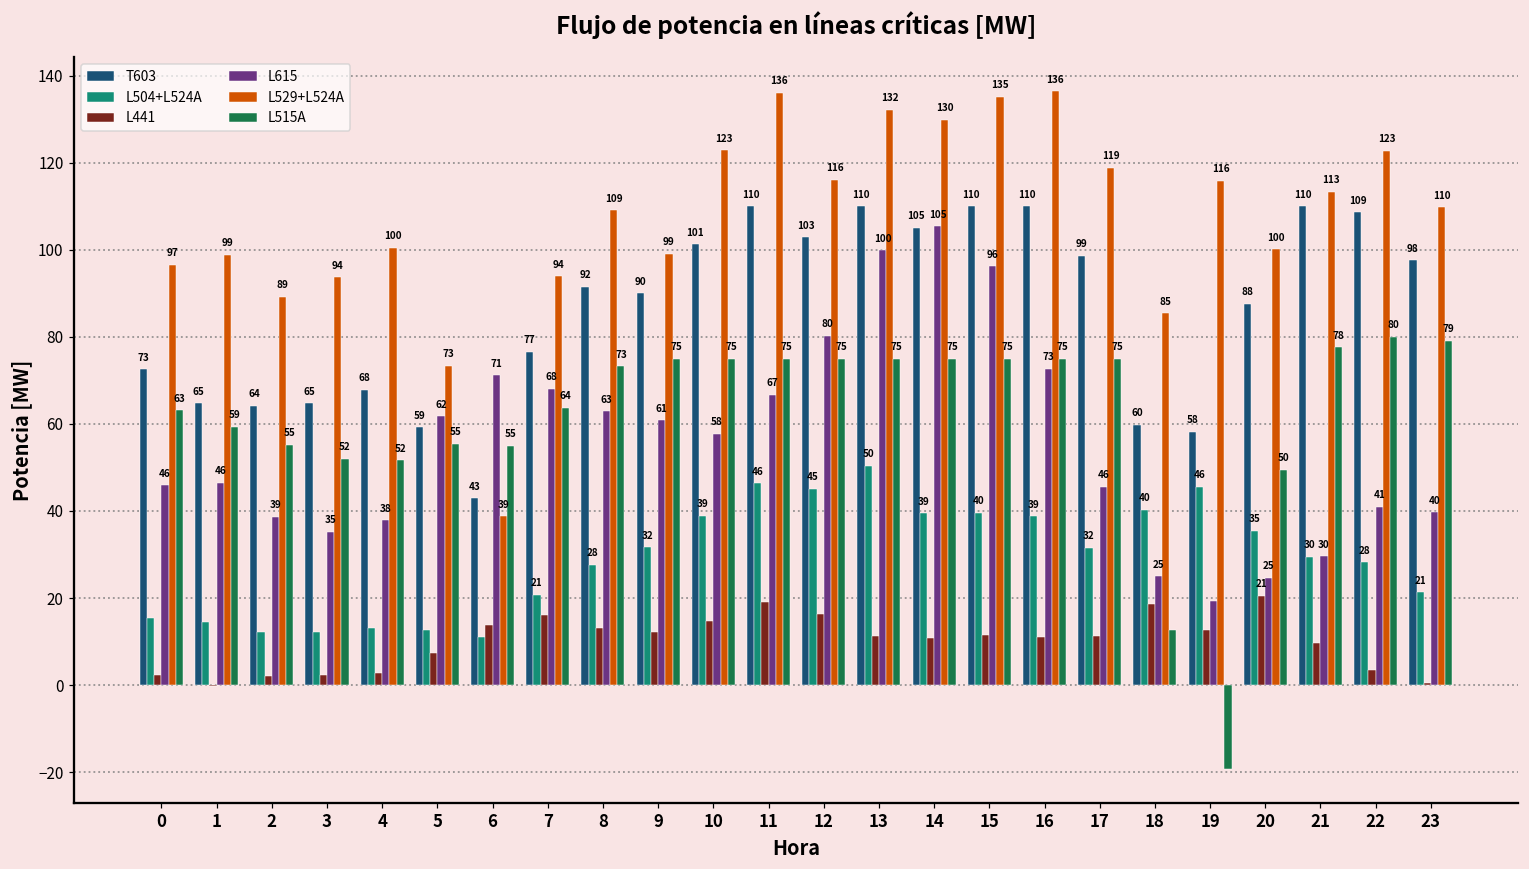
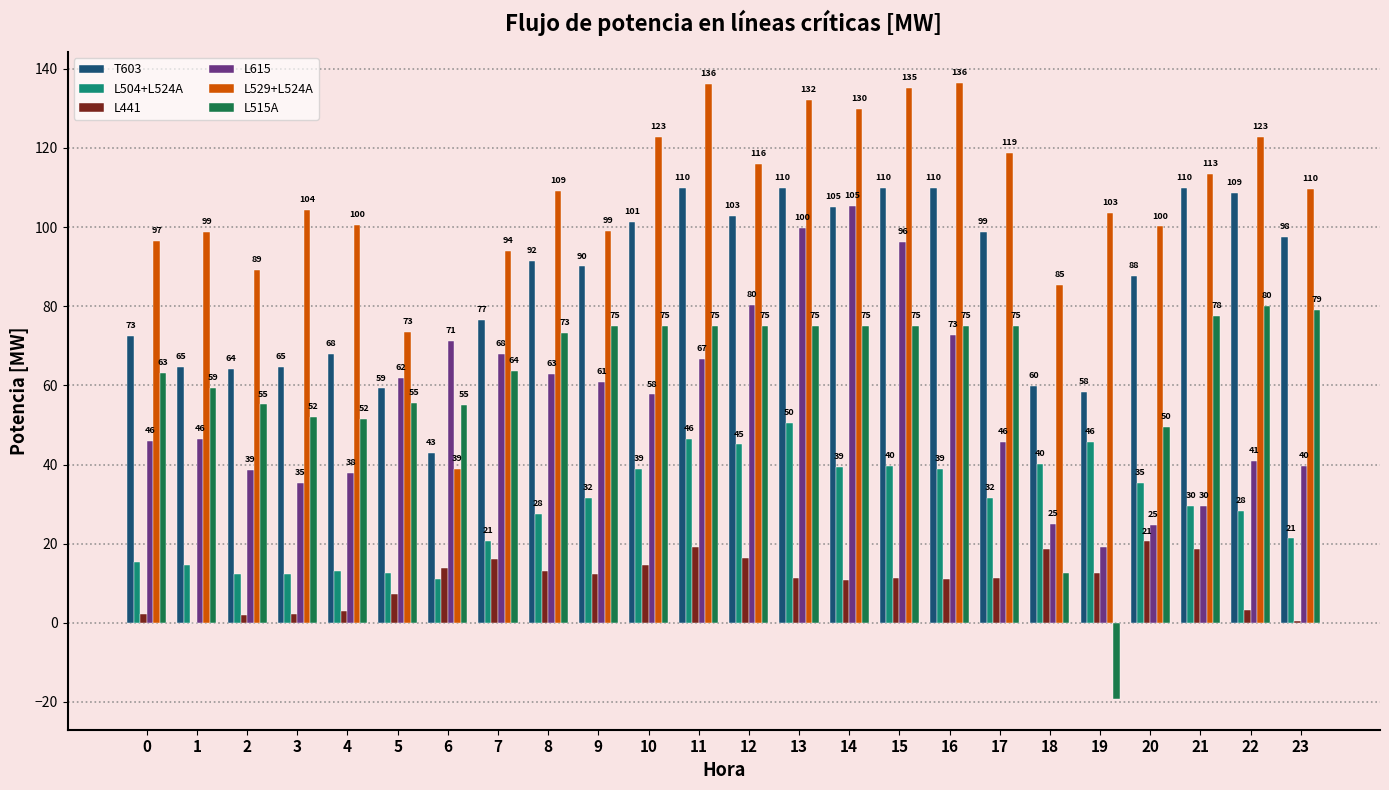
L529+L524A, 3: 94 -> 104
L529+L524A, 19: 116 -> 103
L441, 21: 10 -> 19
